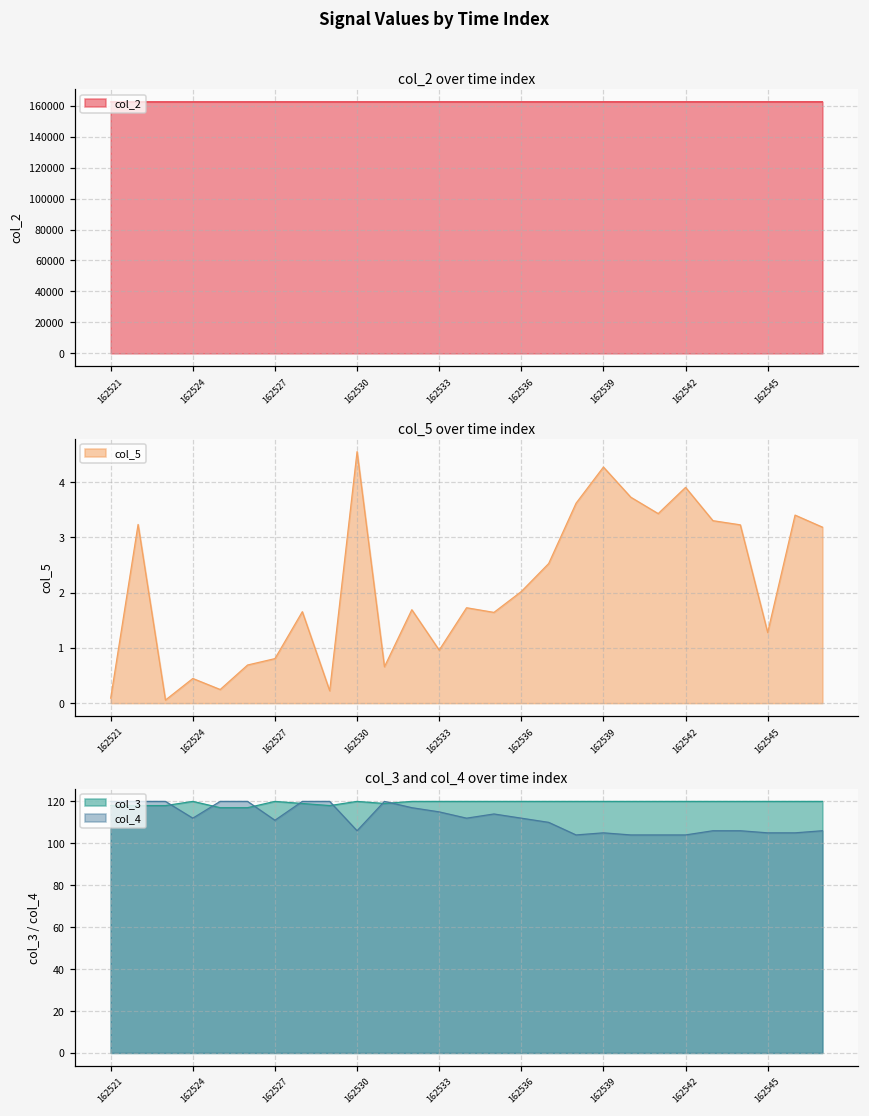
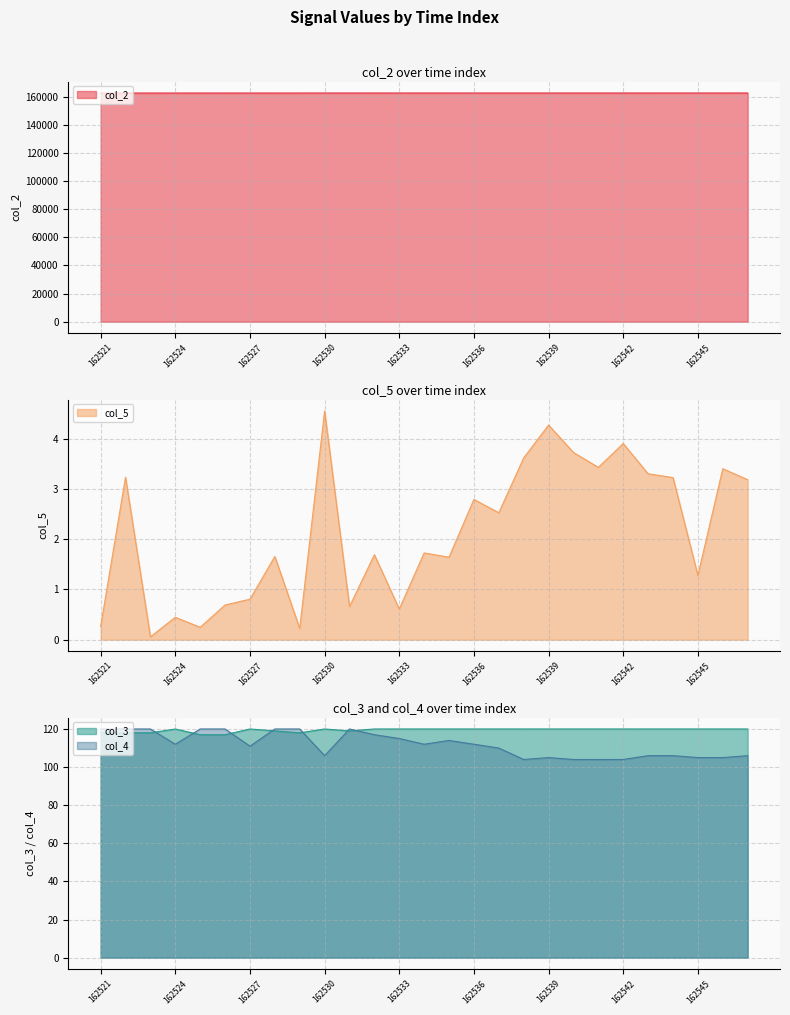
col_5 over time index, 162521: 0.1 -> 0.3
col_5 over time index, 162533: 1.0 -> 0.6
col_5 over time index, 162536: 2.0 -> 2.8
